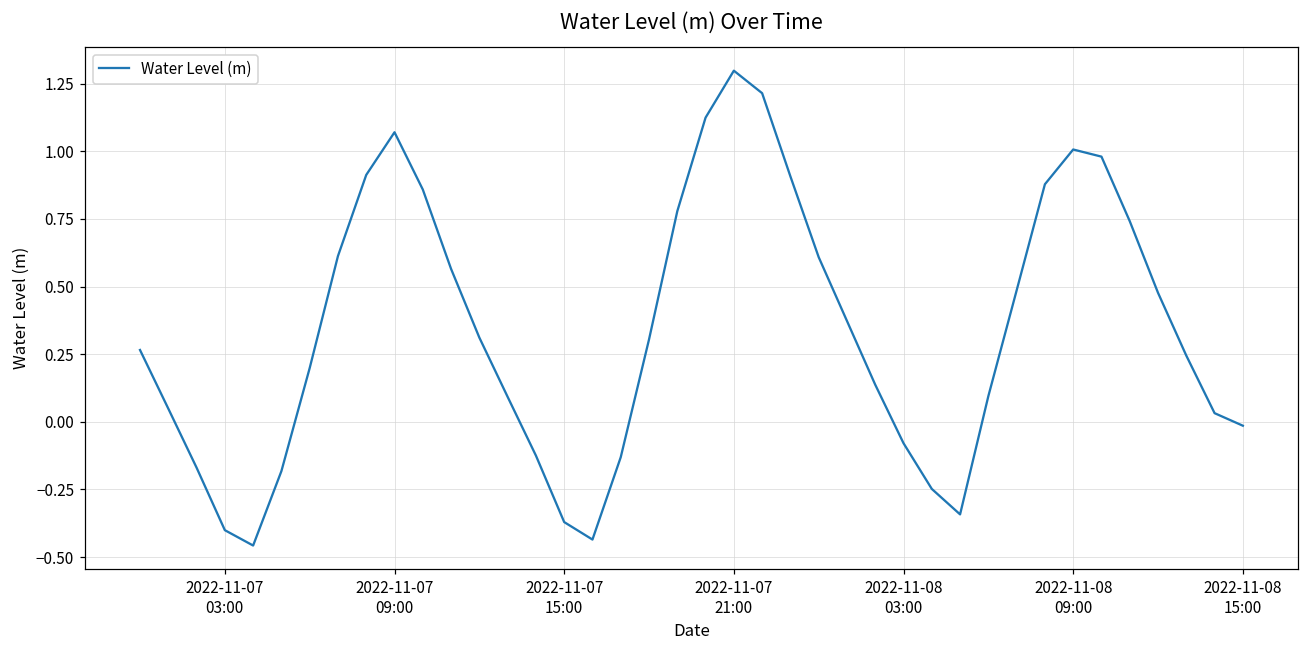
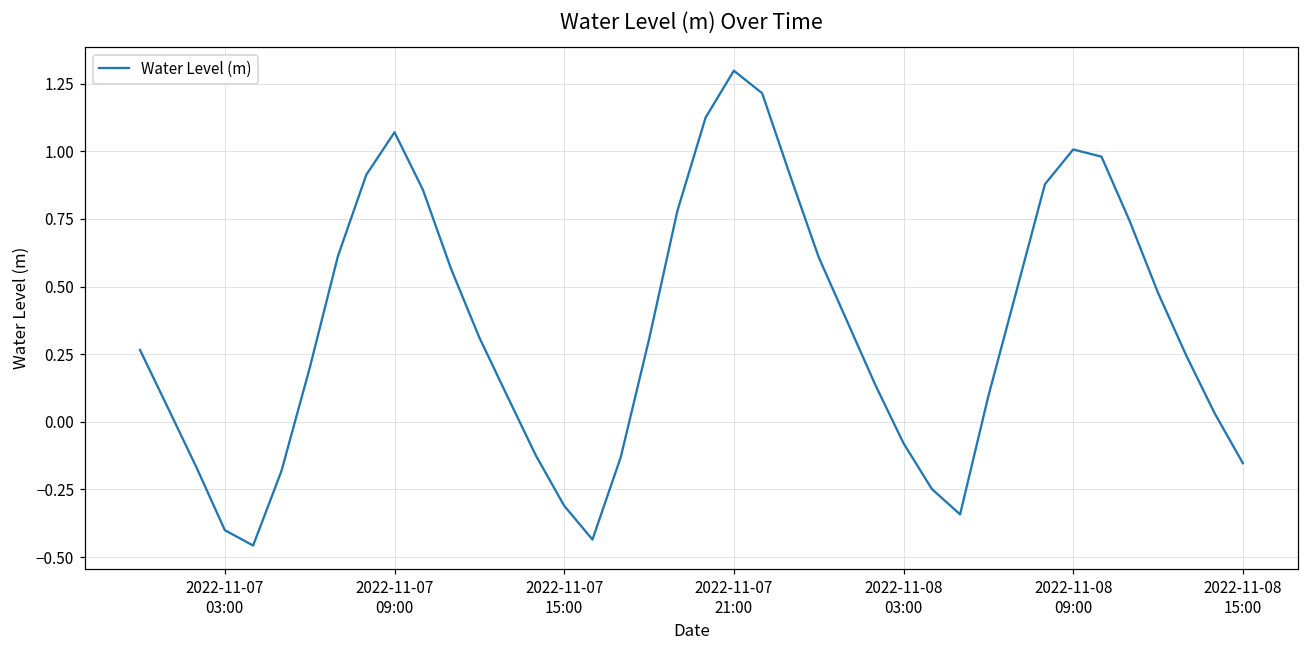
2022-11-07 15:00: -0.37 -> -0.31
2022-11-08 15:00: -0.01 -> -0.15
